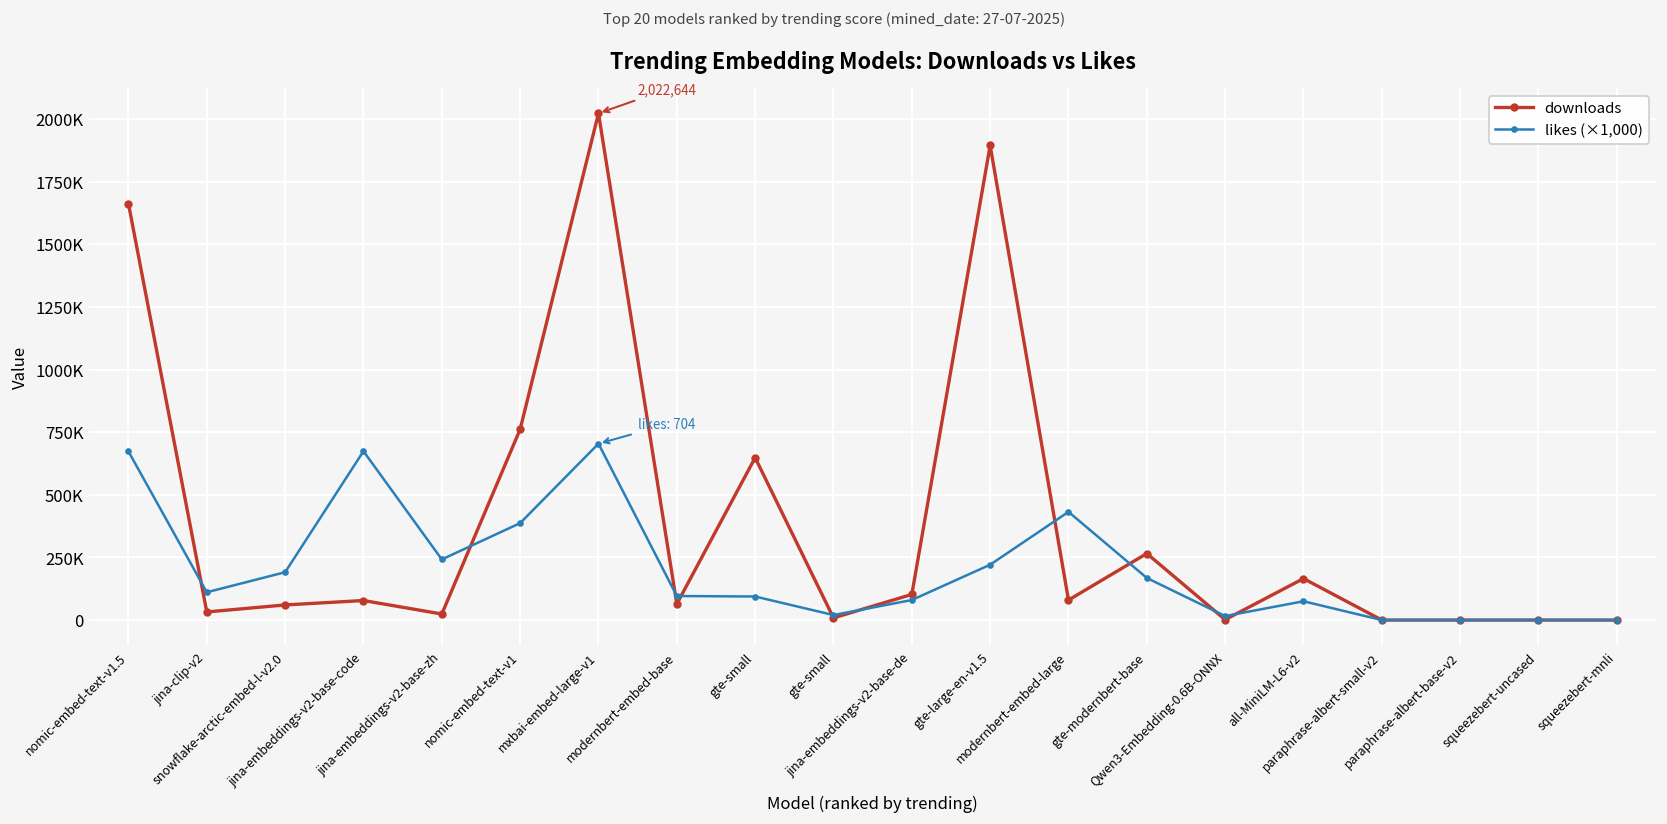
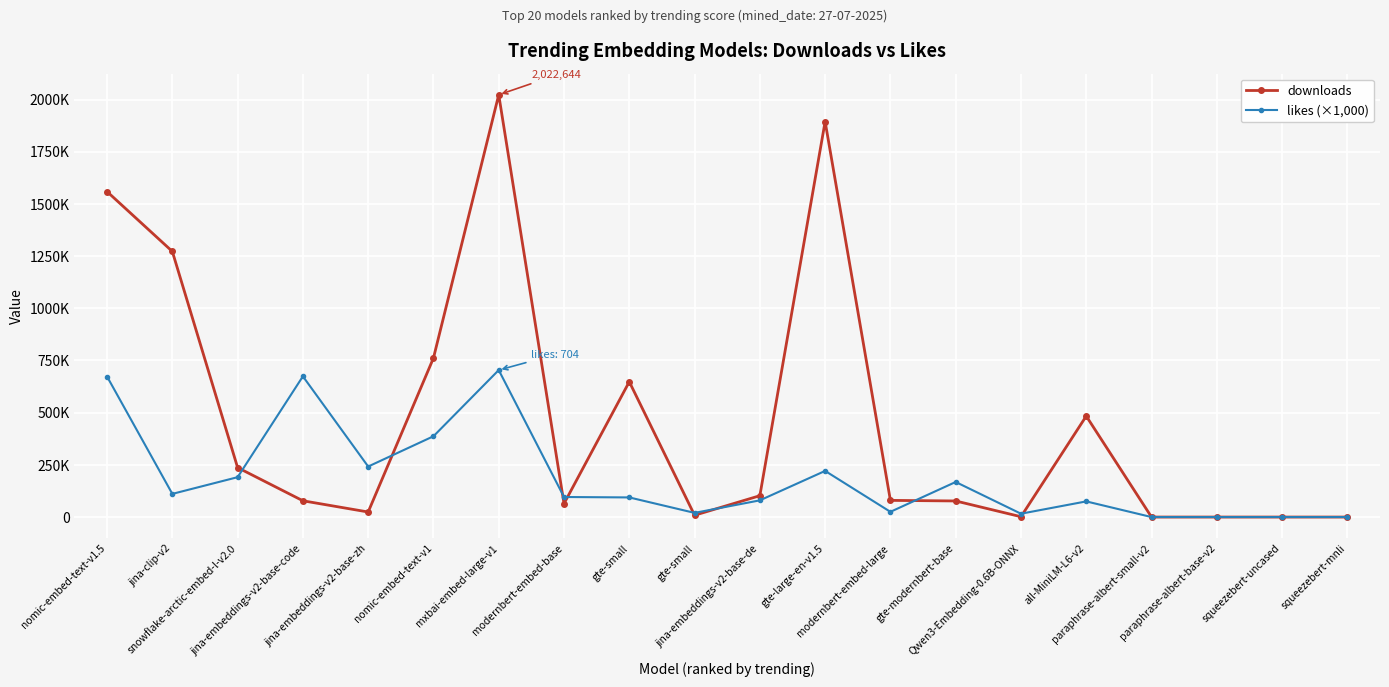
downloads, nomic-embed-text-v1.5: 1660000 -> 1560000
downloads, jina-clip-v2: 30000 -> 1270000
downloads, snowflake-arctic-embed-l-v2.0: 60000 -> 240000
likes (×1,000), modernbert-embed-large: 430000 -> 30000
downloads, gte-modernbert-base: 270000 -> 80000
downloads, all-MiniLM-L6-v2: 170000 -> 480000
